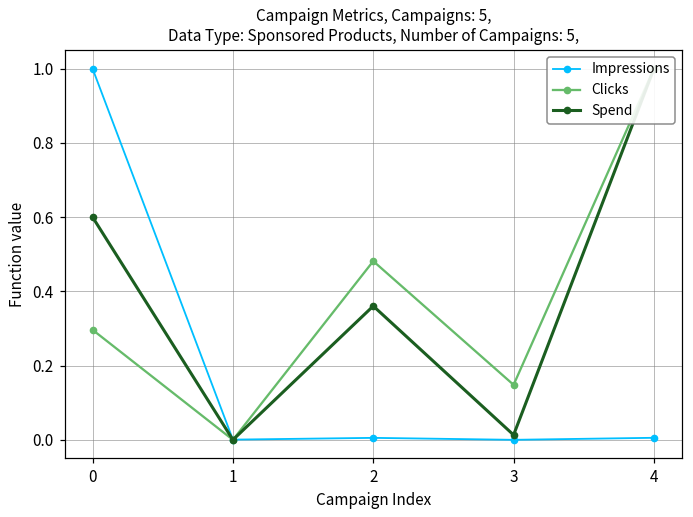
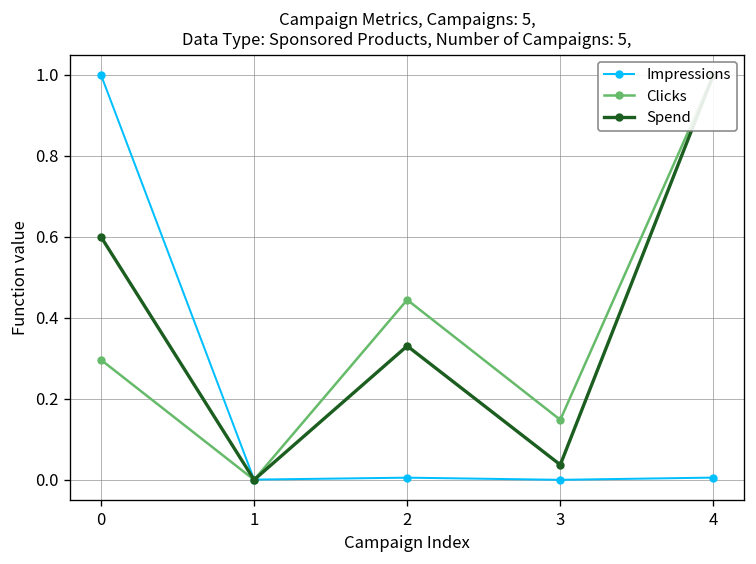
Clicks, 2: 0.48 -> 0.44
Spend, 2: 0.36 -> 0.33
Spend, 3: 0.01 -> 0.04
